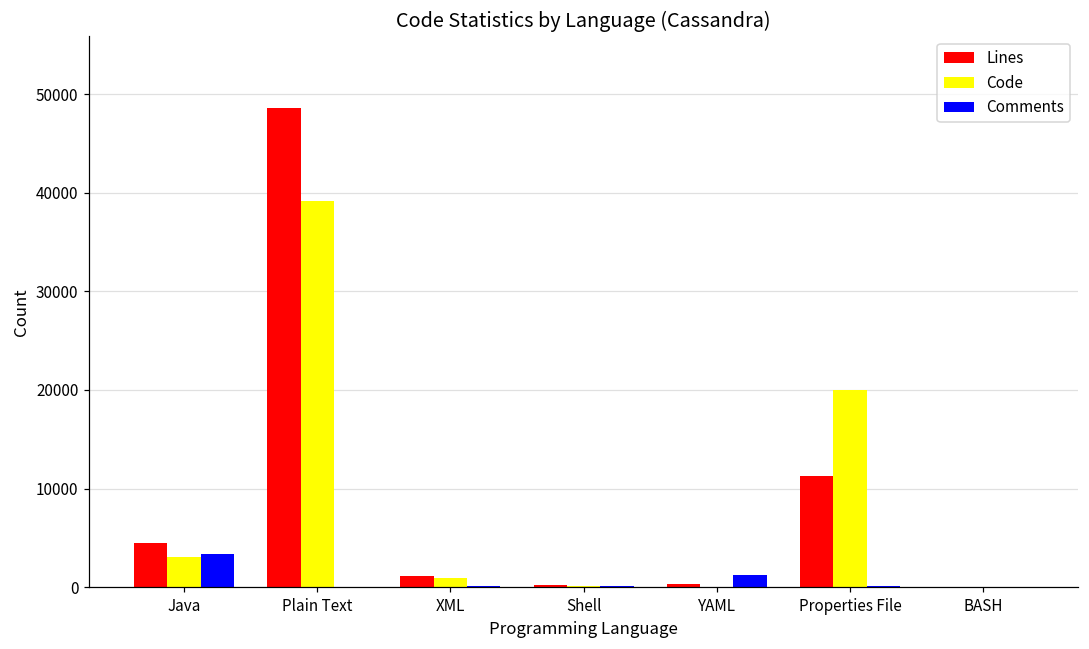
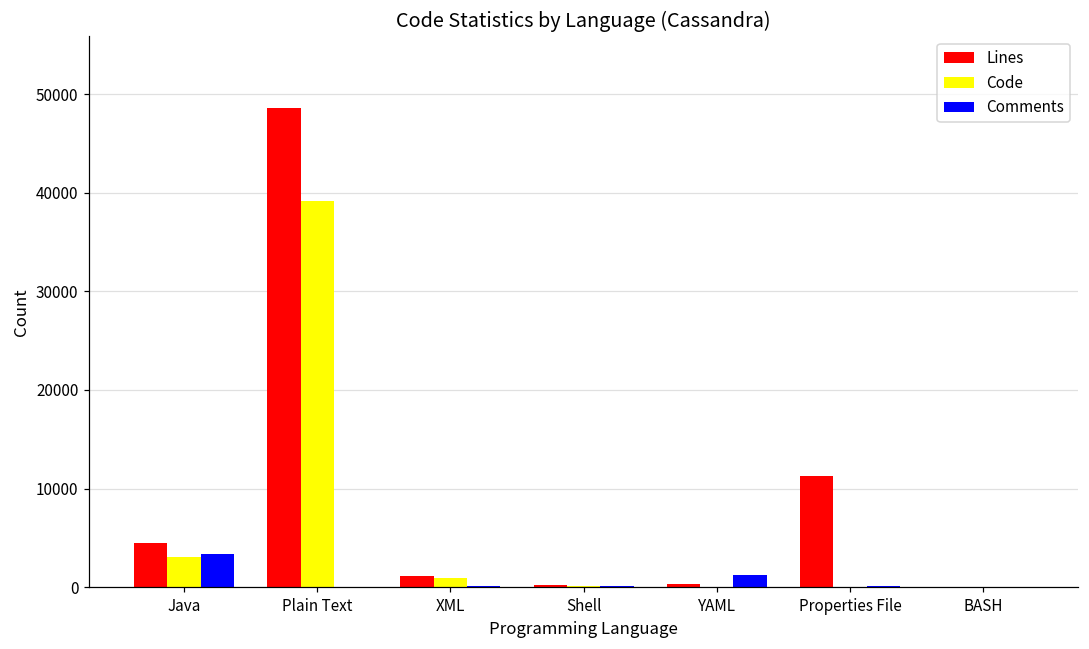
Code, Properties File: 20000 -> 0
